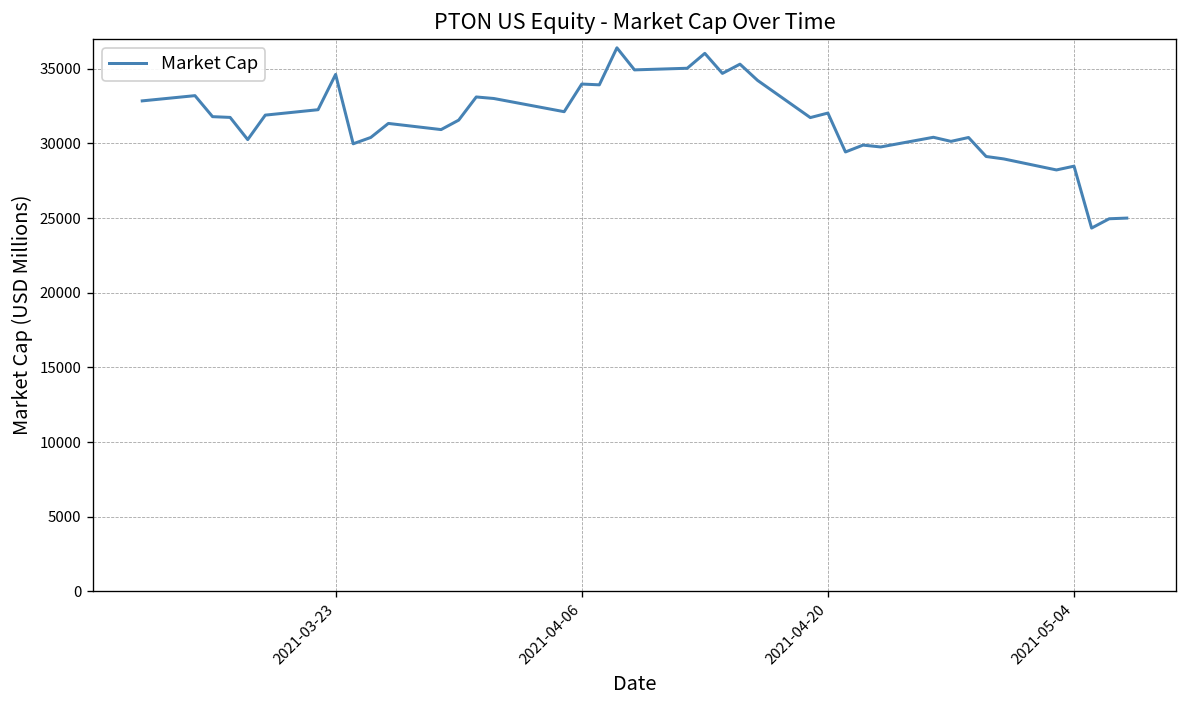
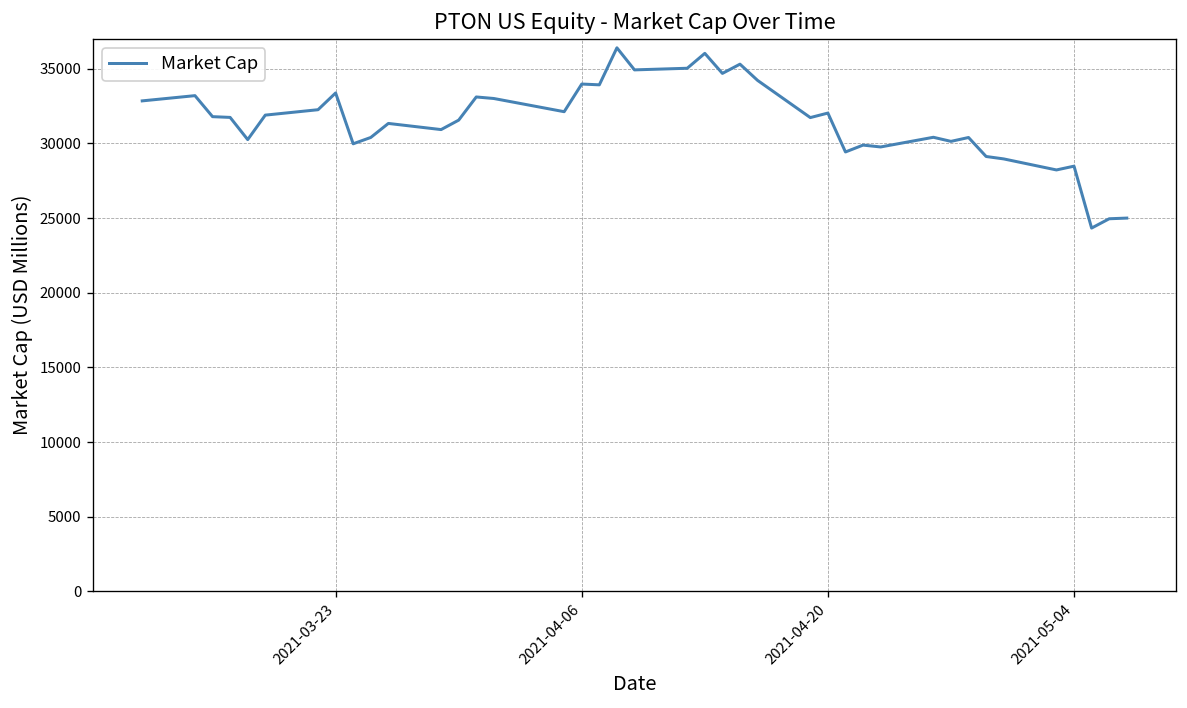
2021-03-23: 34600 -> 33400
